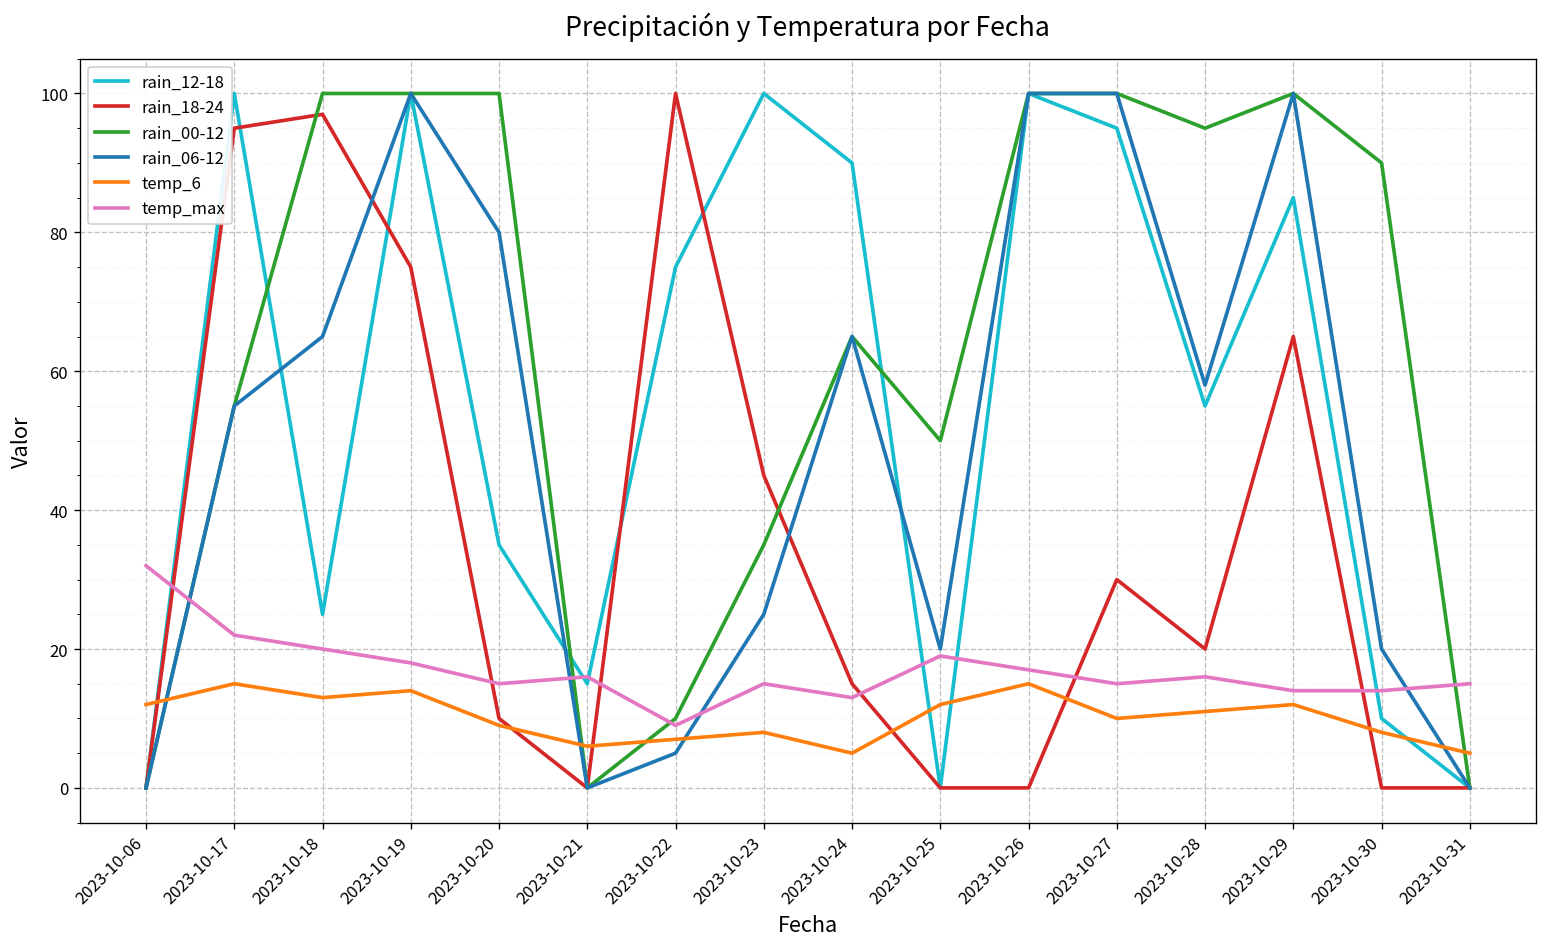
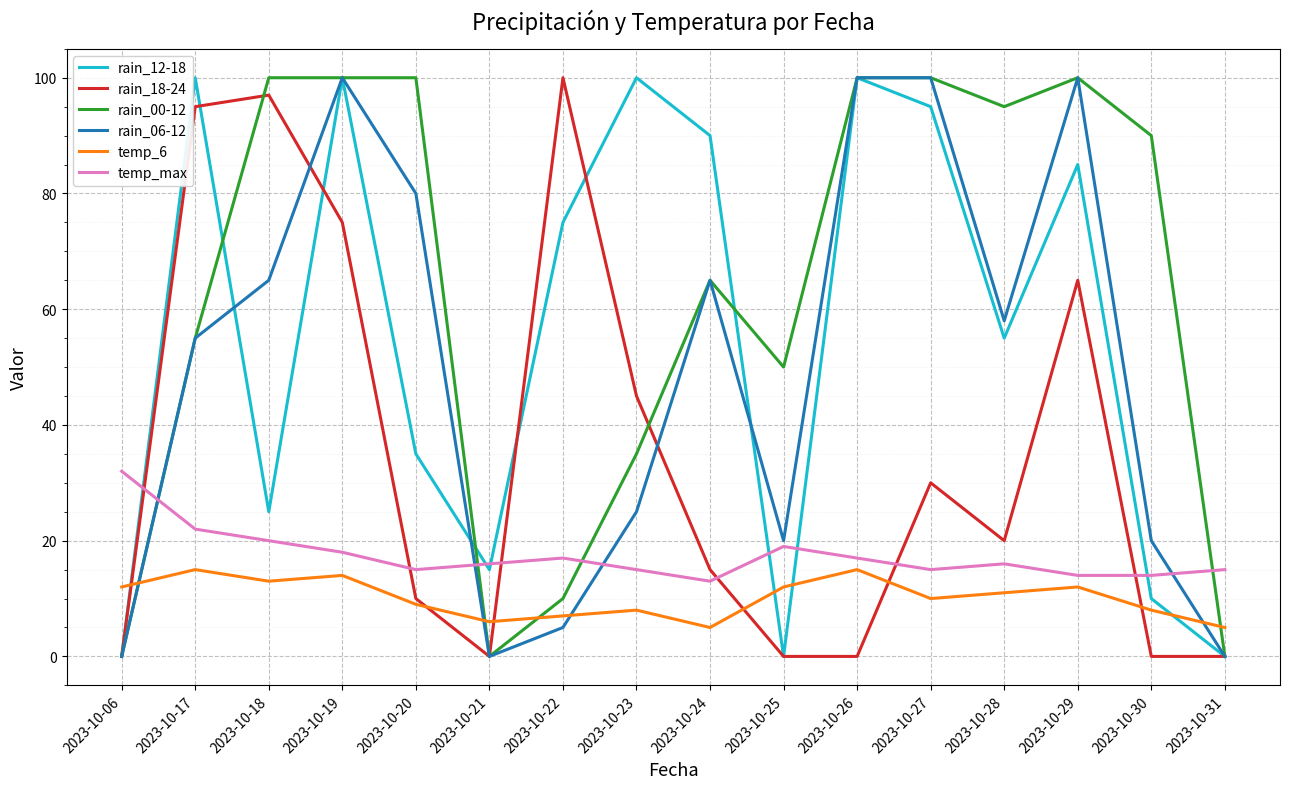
temp_max, 2023-10-22: 9 -> 17
